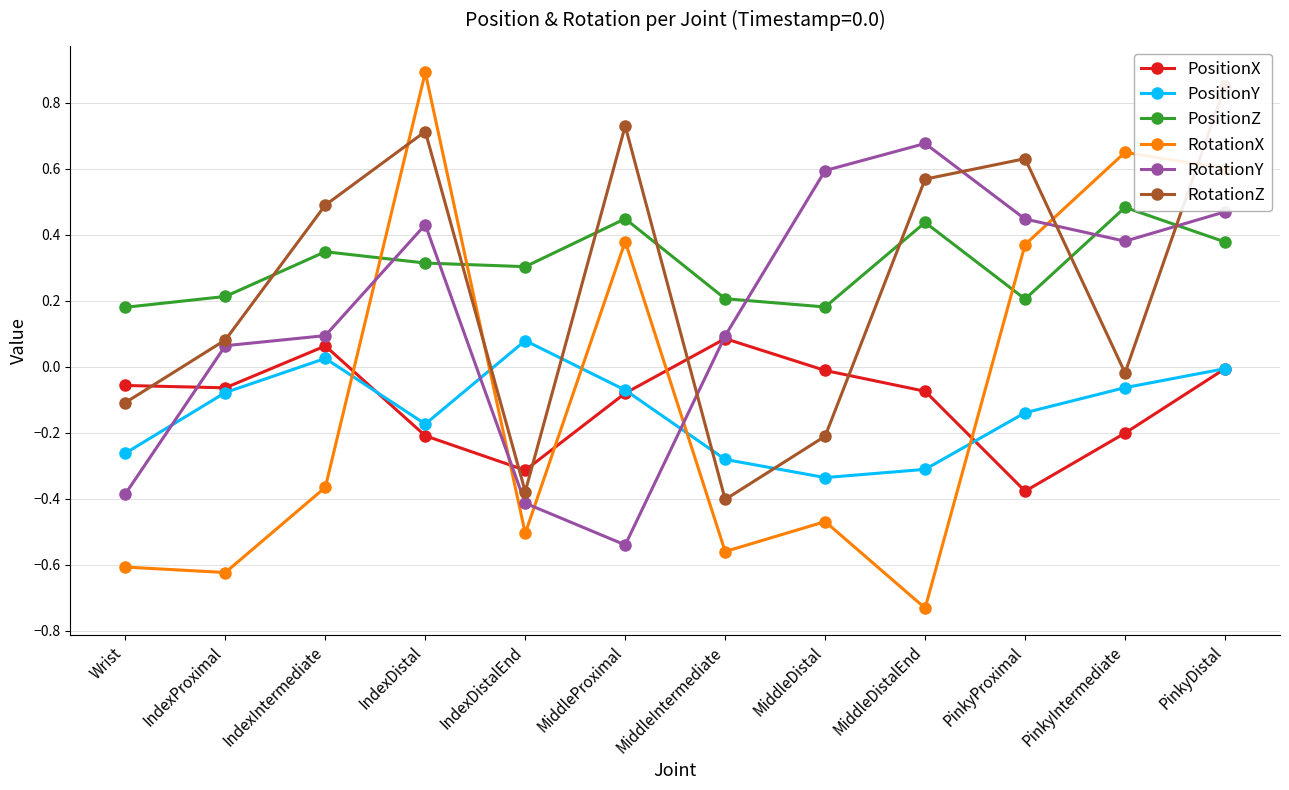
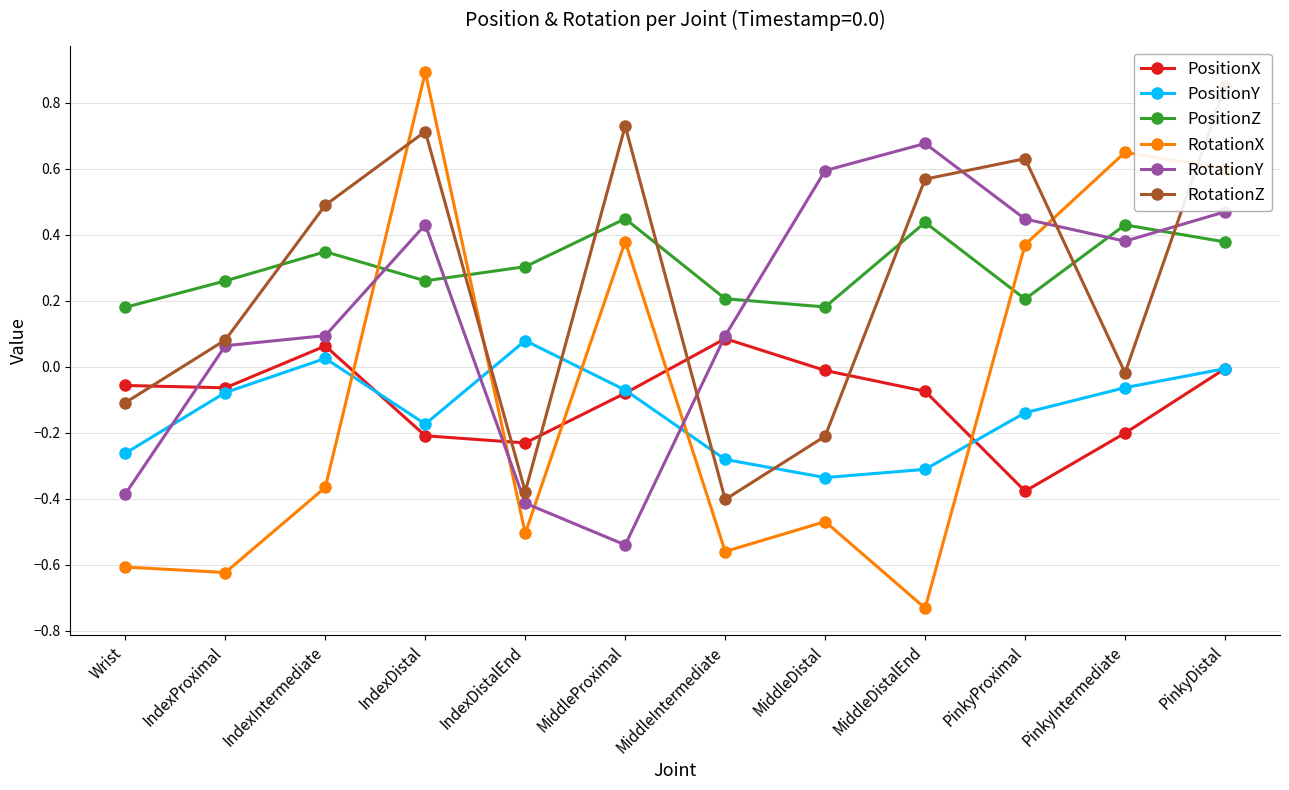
PositionZ, IndexProximal: 0.21 -> 0.26
PositionZ, IndexDistal: 0.31 -> 0.26
PositionX, IndexDistalEnd: -0.31 -> -0.23
PositionZ, PinkyIntermediate: 0.48 -> 0.43
